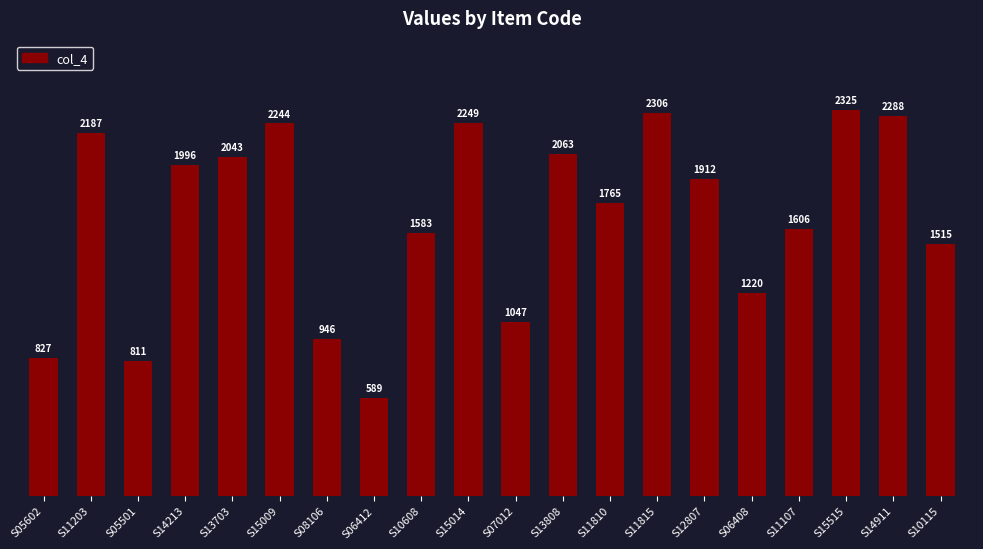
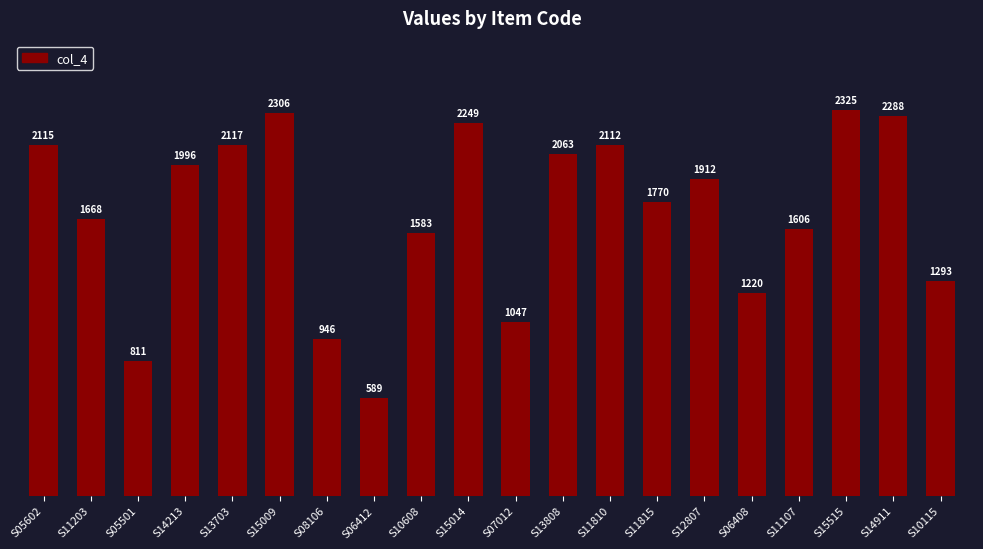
S05602: 827 -> 2115
S11203: 2187 -> 1668
S13703: 2043 -> 2117
S15009: 2244 -> 2306
S11810: 1765 -> 2112
S11815: 2306 -> 1770
S10115: 1515 -> 1293
